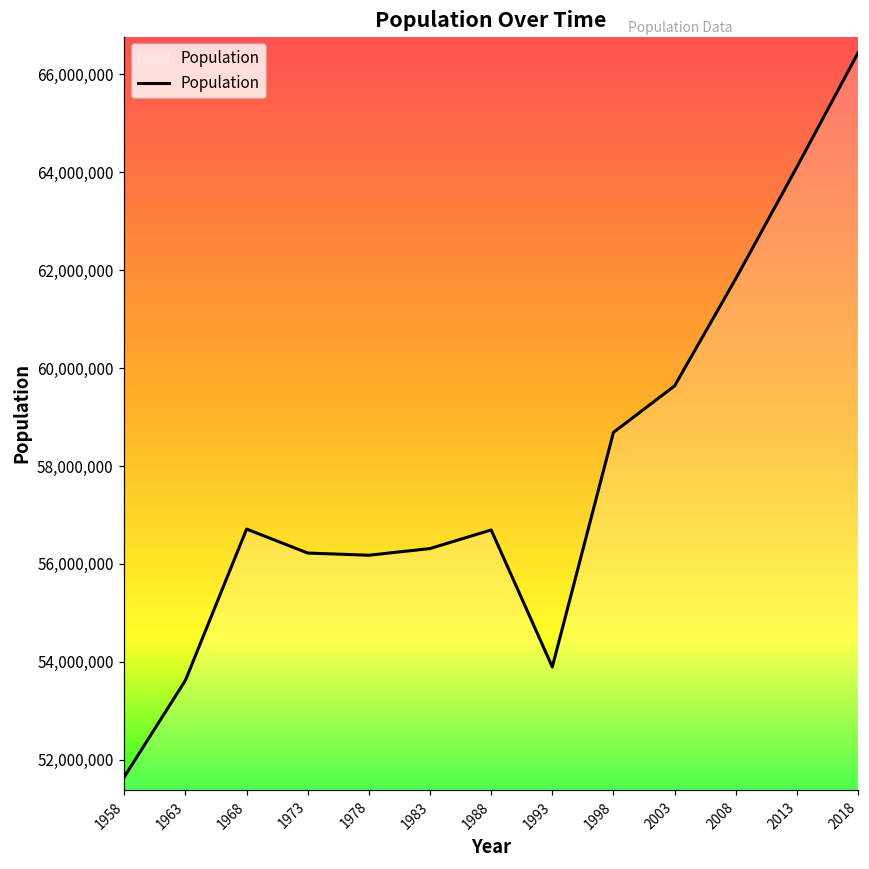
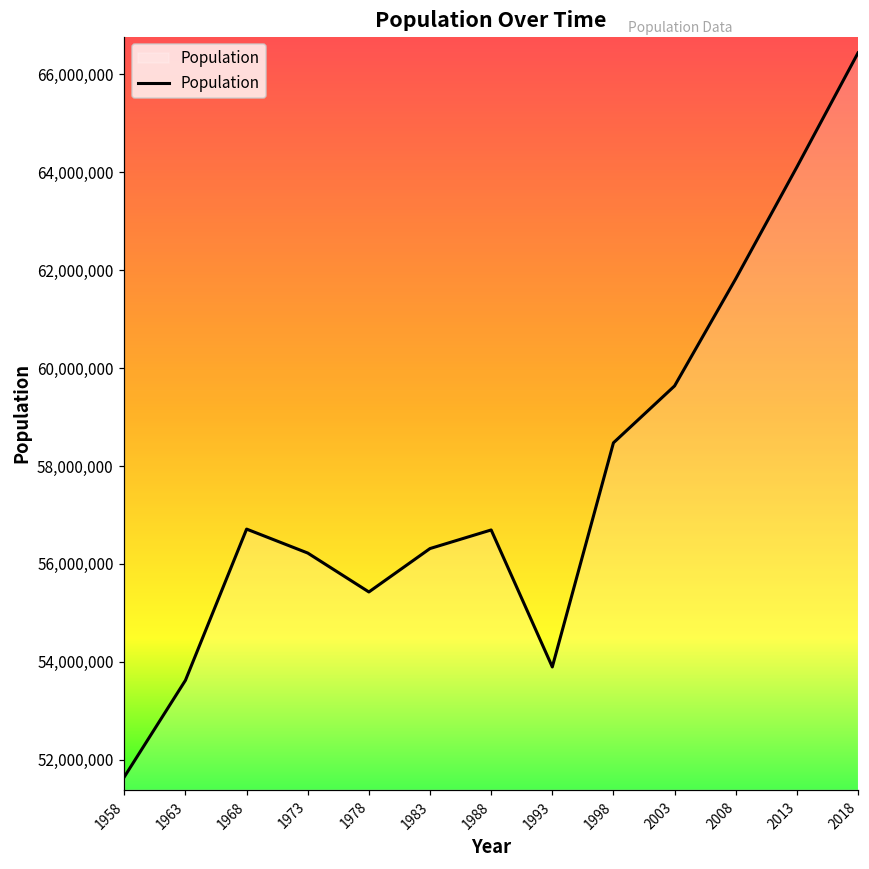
1978: 56,200,000 -> 55,400,000
1998: 58,700,000 -> 58,500,000
